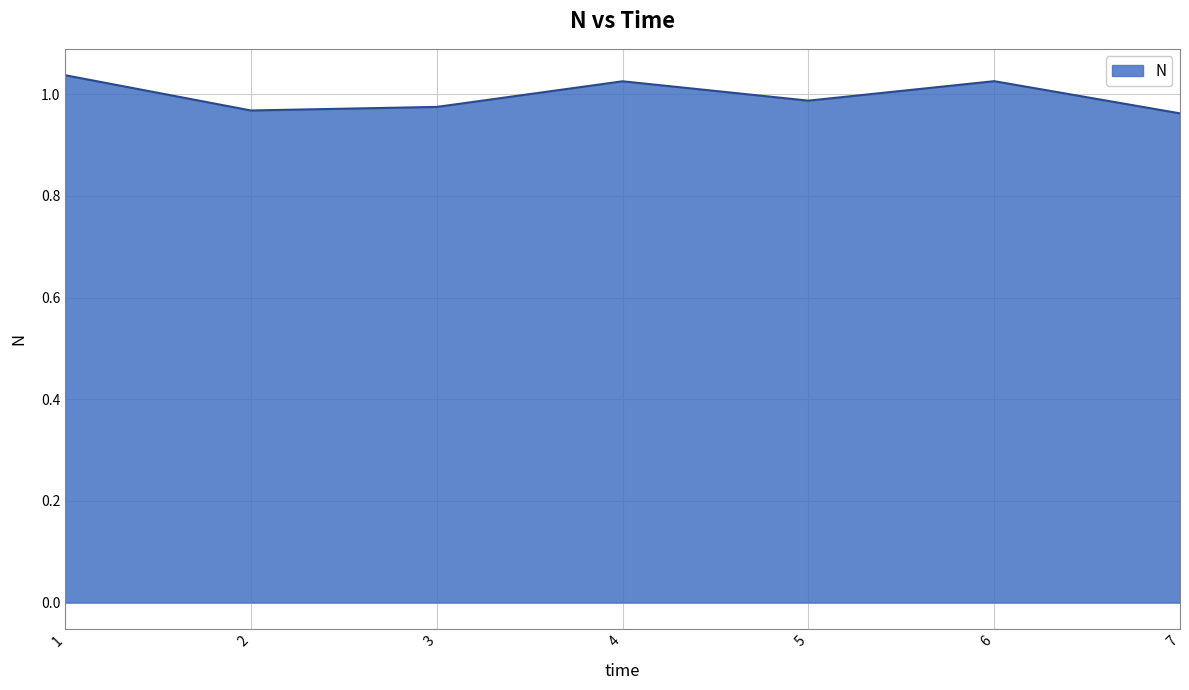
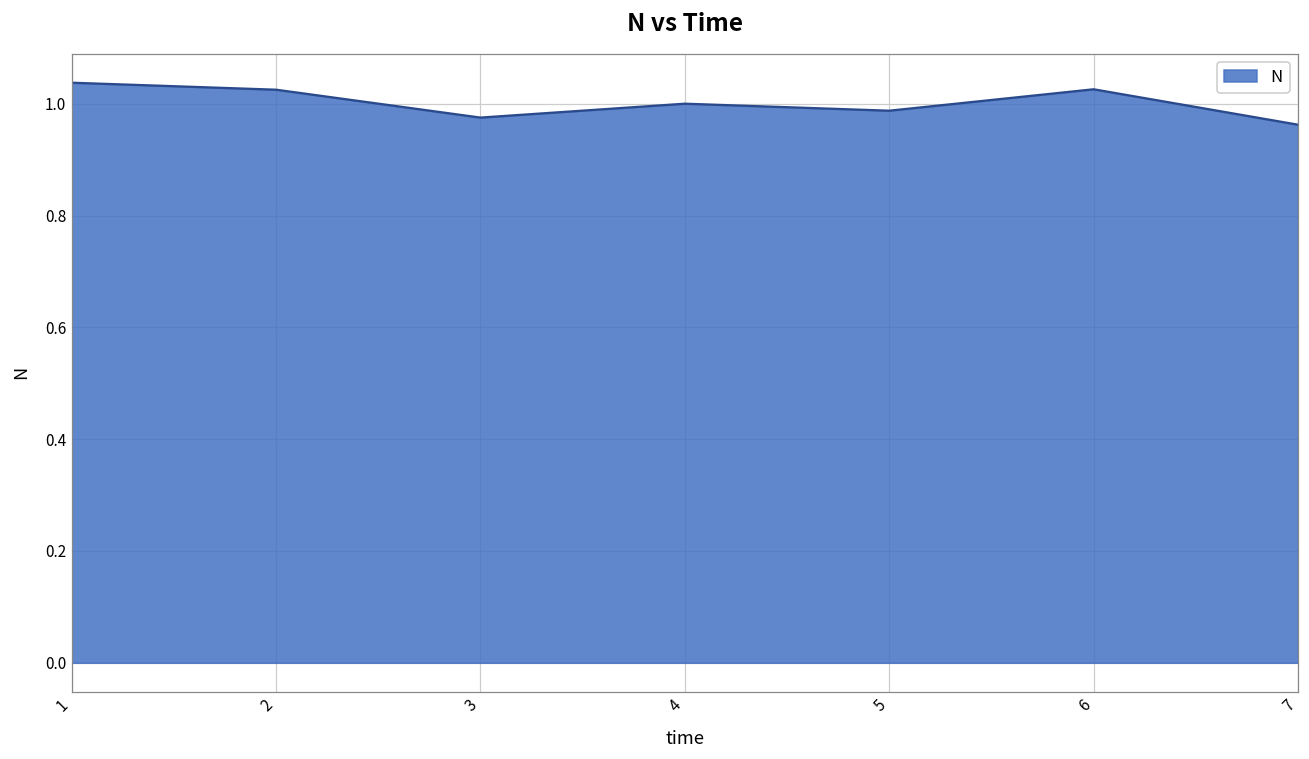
2: 0.97 -> 1.03
4: 1.03 -> 1.00
